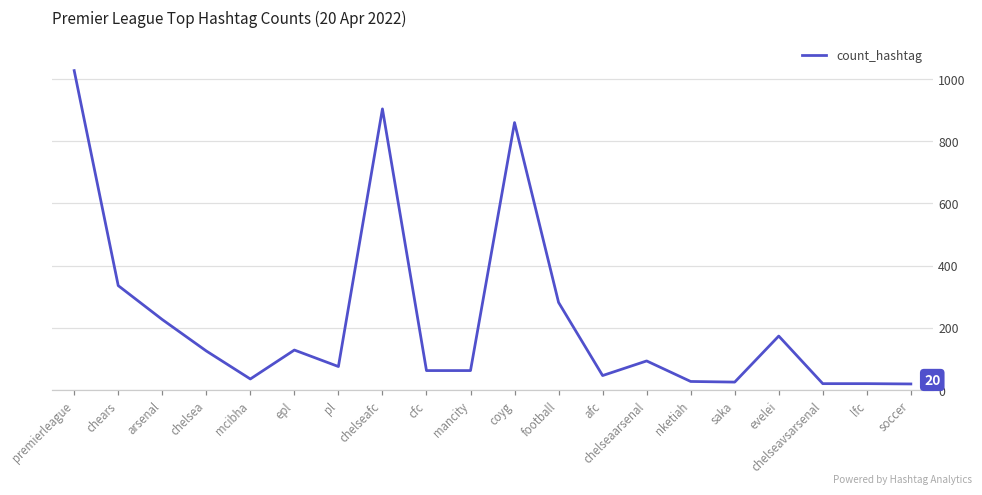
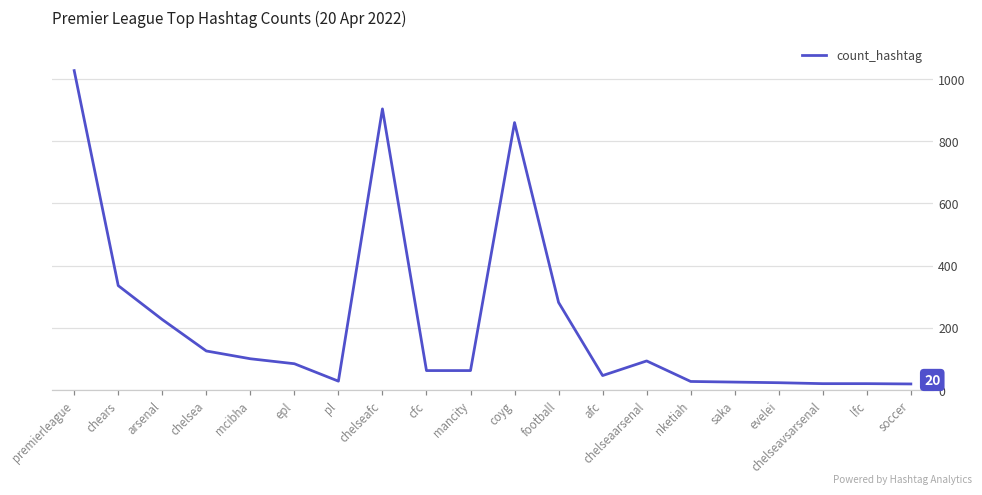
mcibha: 40 -> 100
epl: 130 -> 90
pl: 80 -> 30
evelei: 170 -> 20
